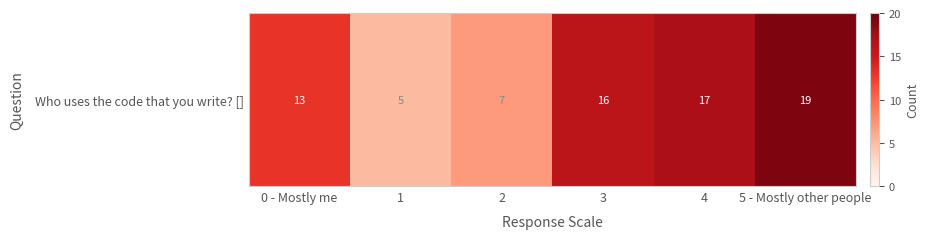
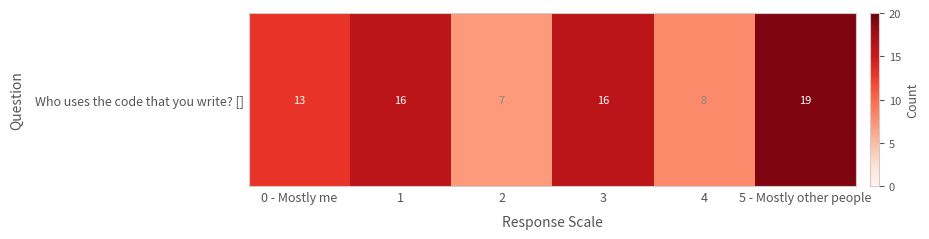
Who uses the code that you write? [], 1: 5 -> 16
Who uses the code that you write? [], 4: 17 -> 8
